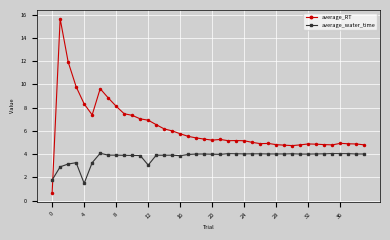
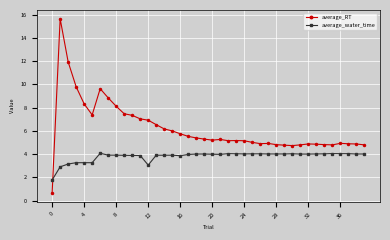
average_water_time, 4: 1.5 -> 3.3
